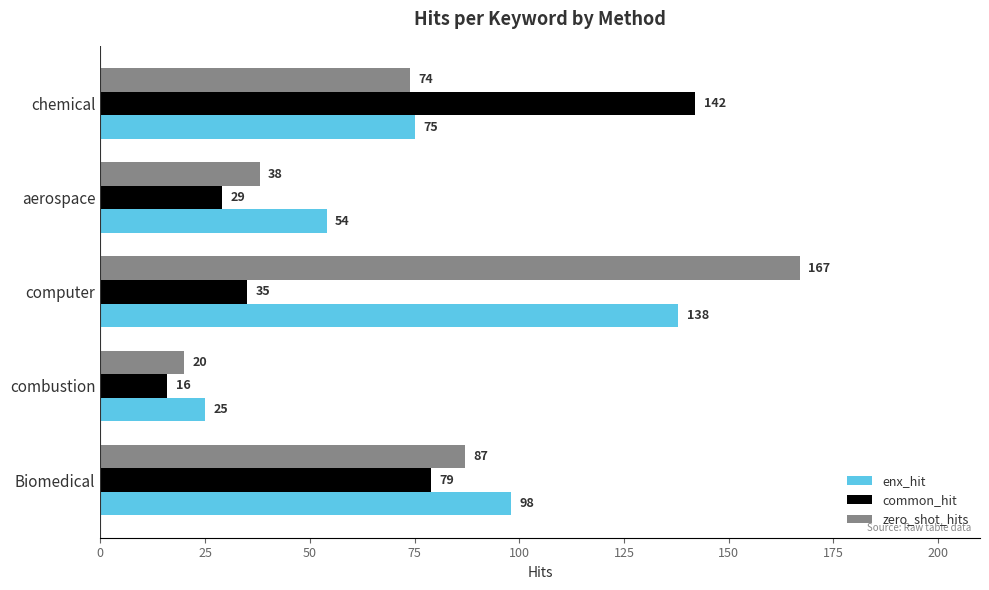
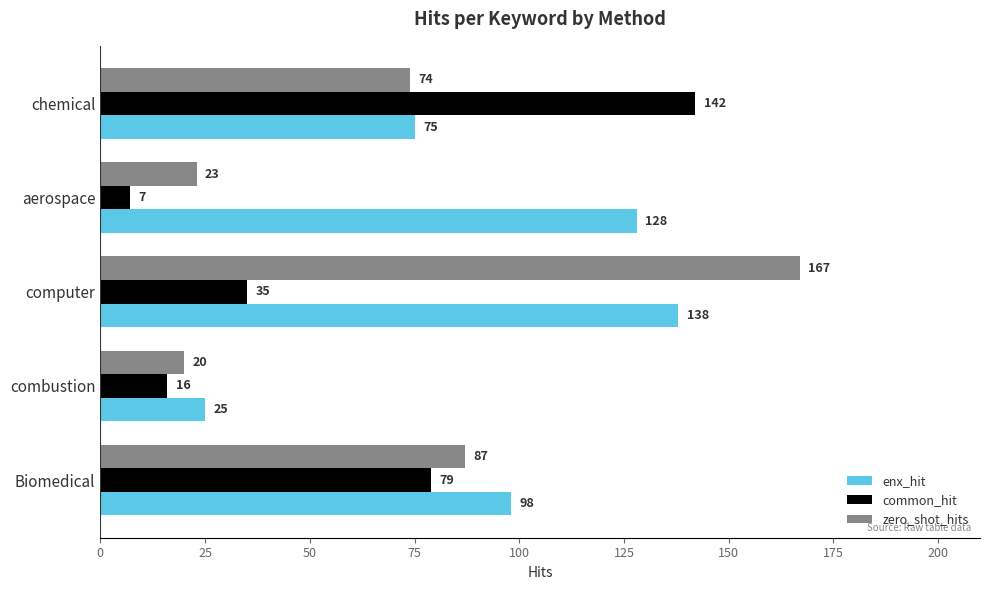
zero_shot_hits, aerospace: 38 -> 23
common_hit, aerospace: 29 -> 7
enx_hit, aerospace: 54 -> 128
